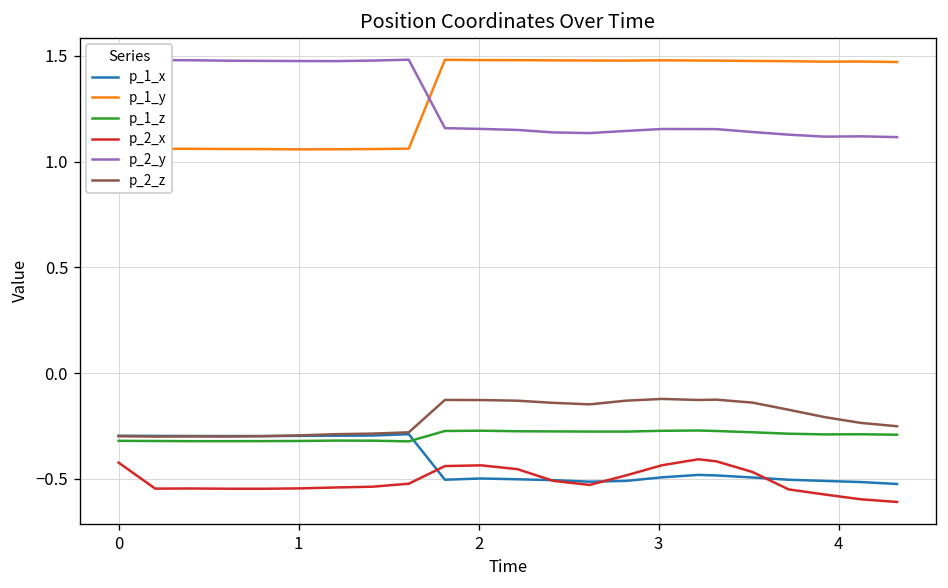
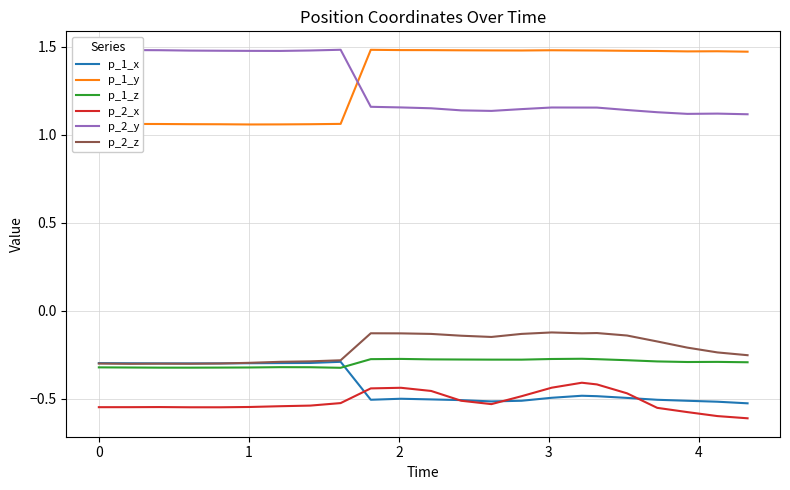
p_2_x, 0: -0.42 -> -0.55
